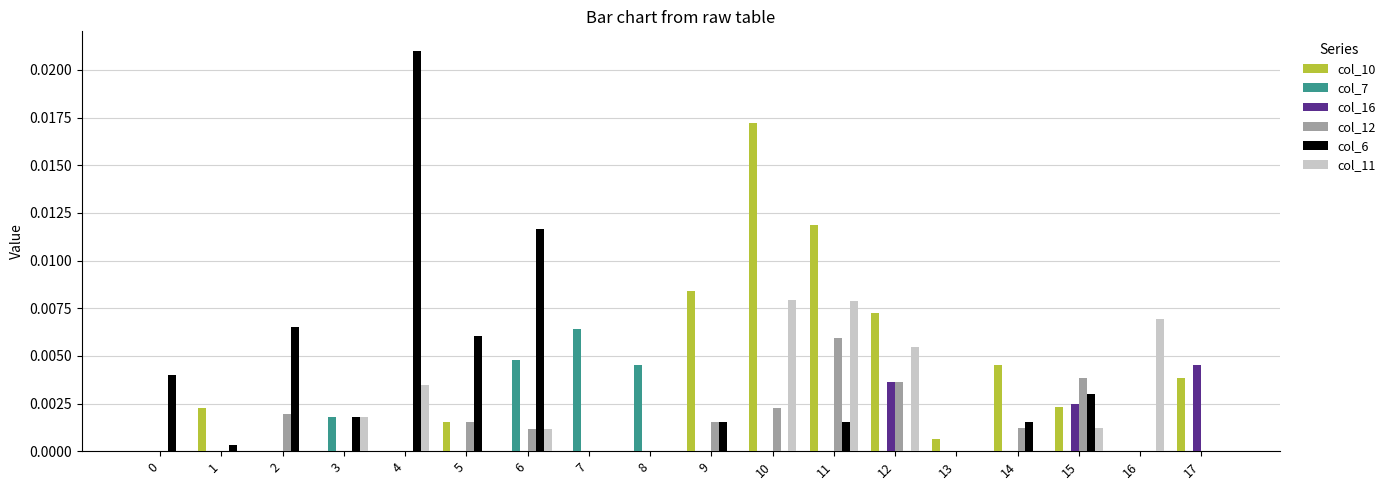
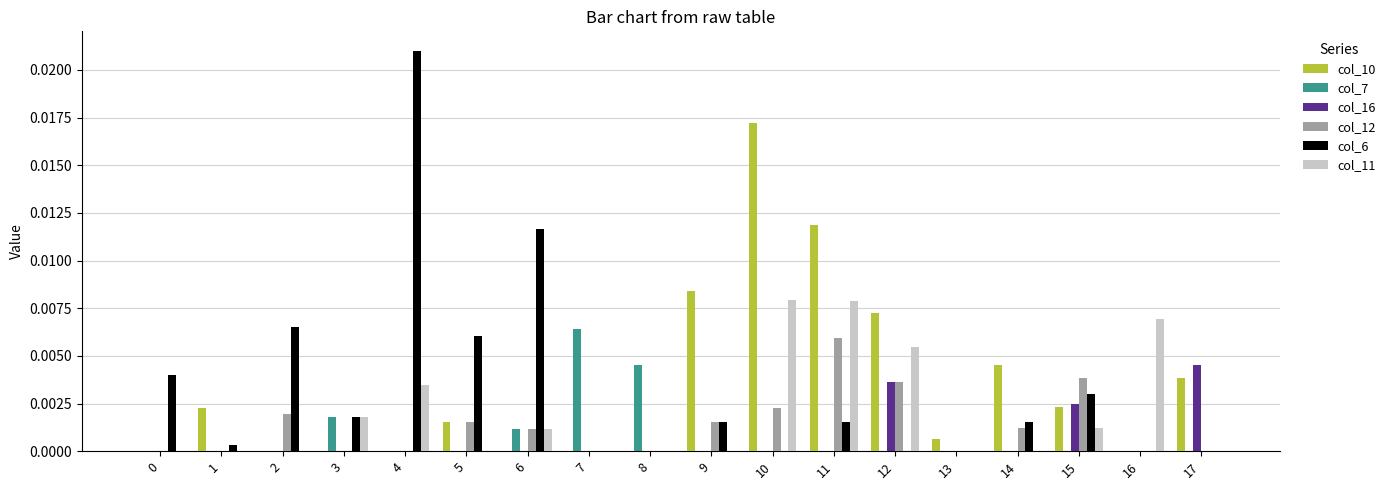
col_7, 6: 0.0048 -> 0.0012
